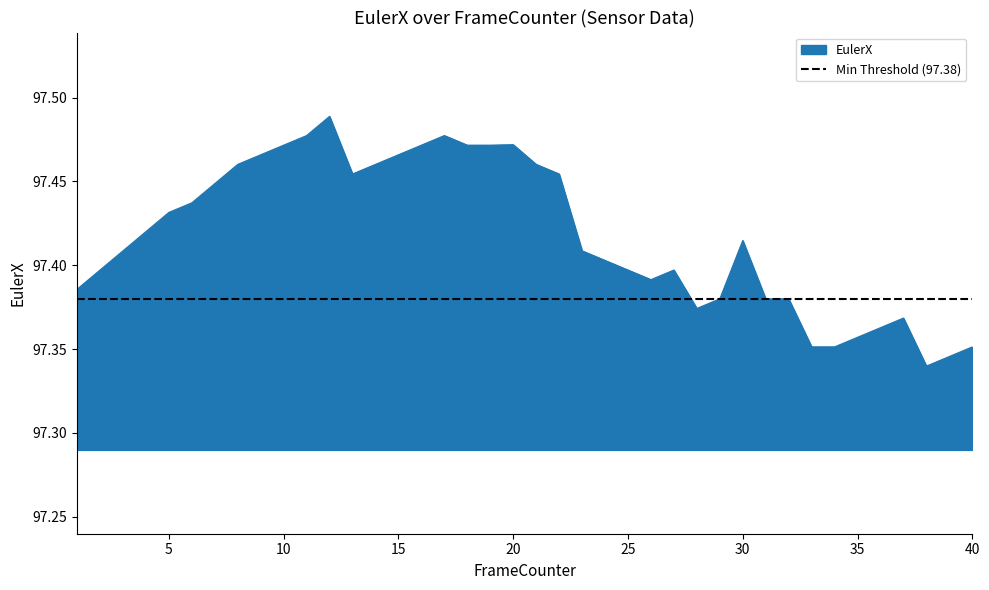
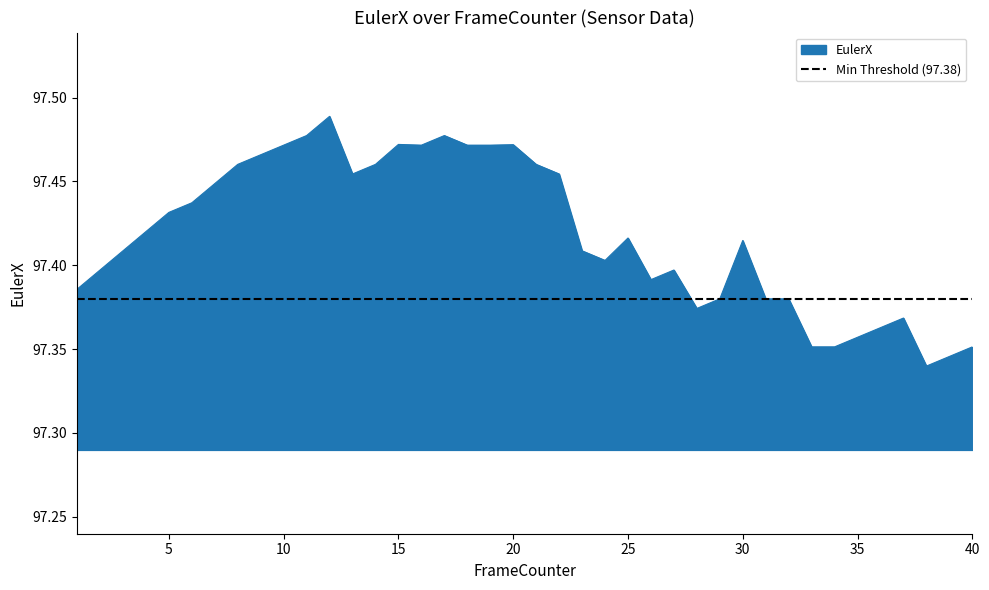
15: 97.466 -> 97.472
25: 97.397 -> 97.416
